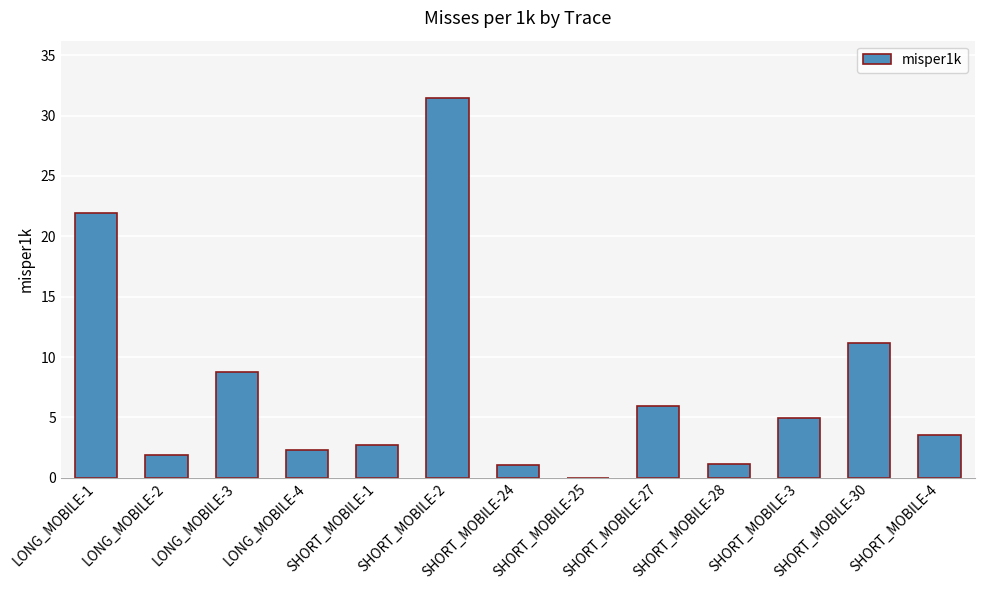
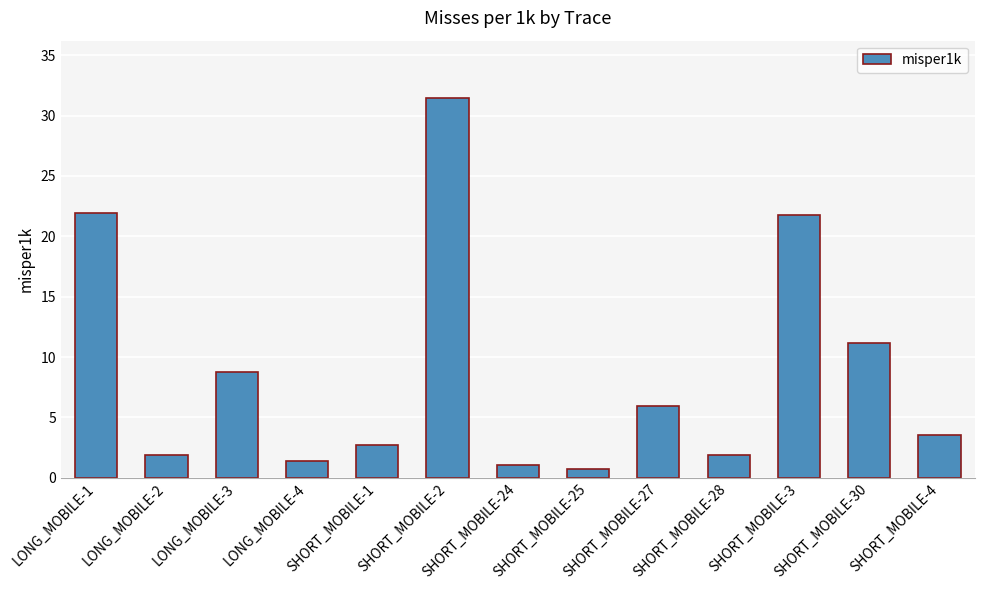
LONG_MOBILE-4: 2.3 -> 1.4
SHORT_MOBILE-25: 0.0 -> 0.7
SHORT_MOBILE-28: 1.2 -> 1.9
SHORT_MOBILE-3: 4.9 -> 21.7
